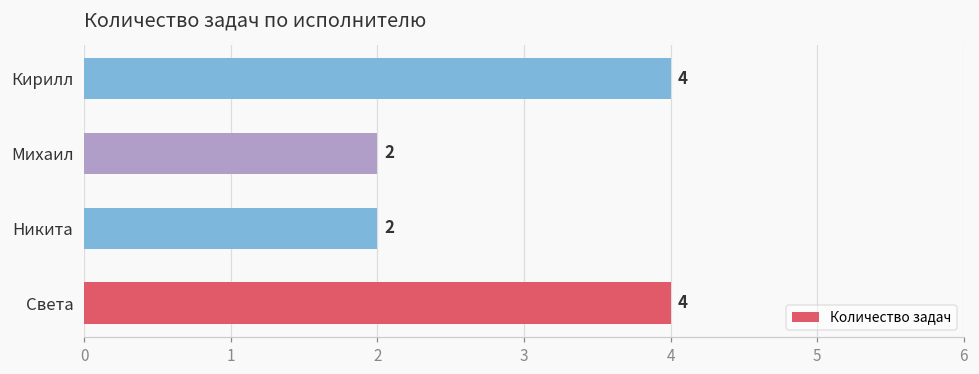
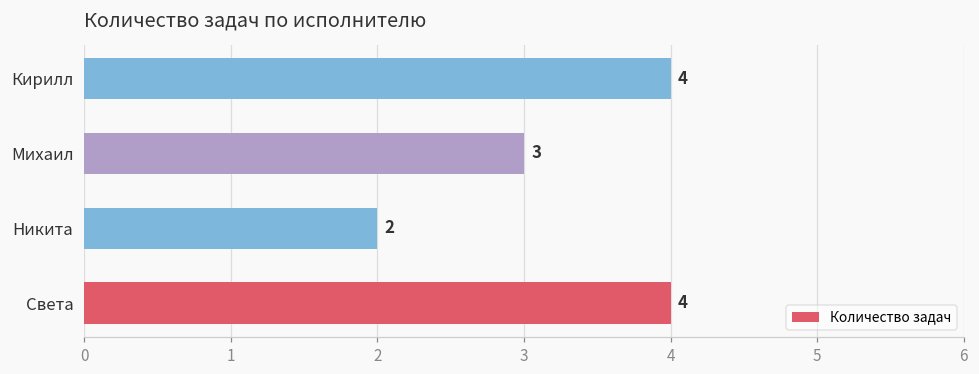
Михаил: 2 -> 3
